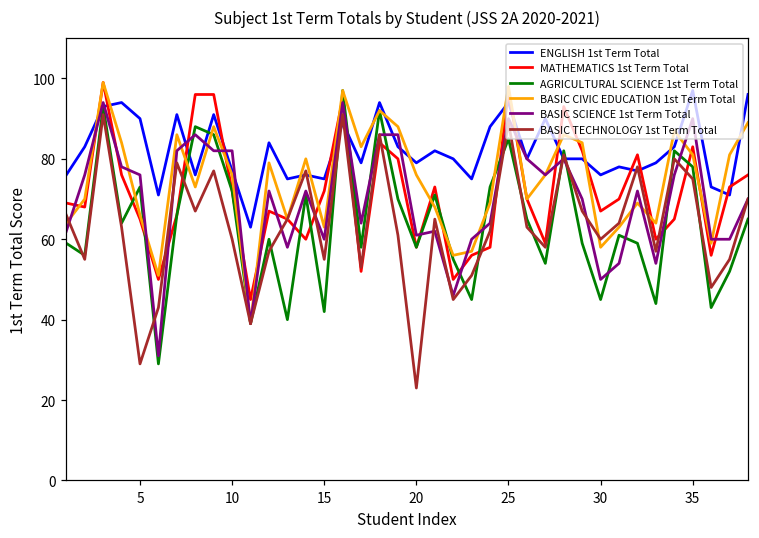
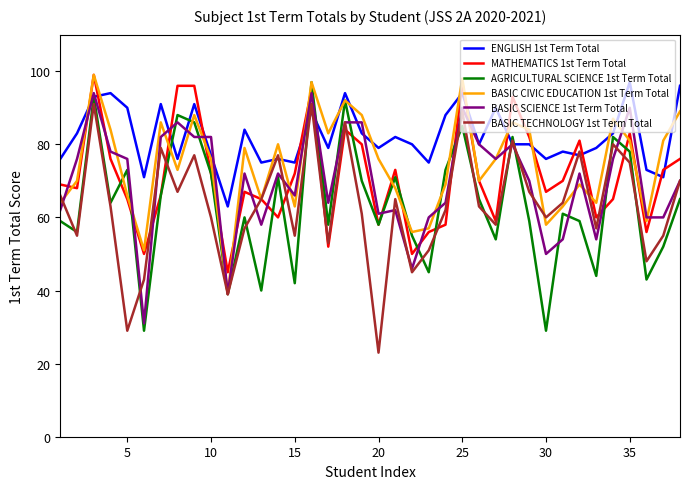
BASIC SCIENCE 1st Term Total, 15: 60 -> 66
AGRICULTURAL SCIENCE 1st Term Total, 30: 45 -> 29
